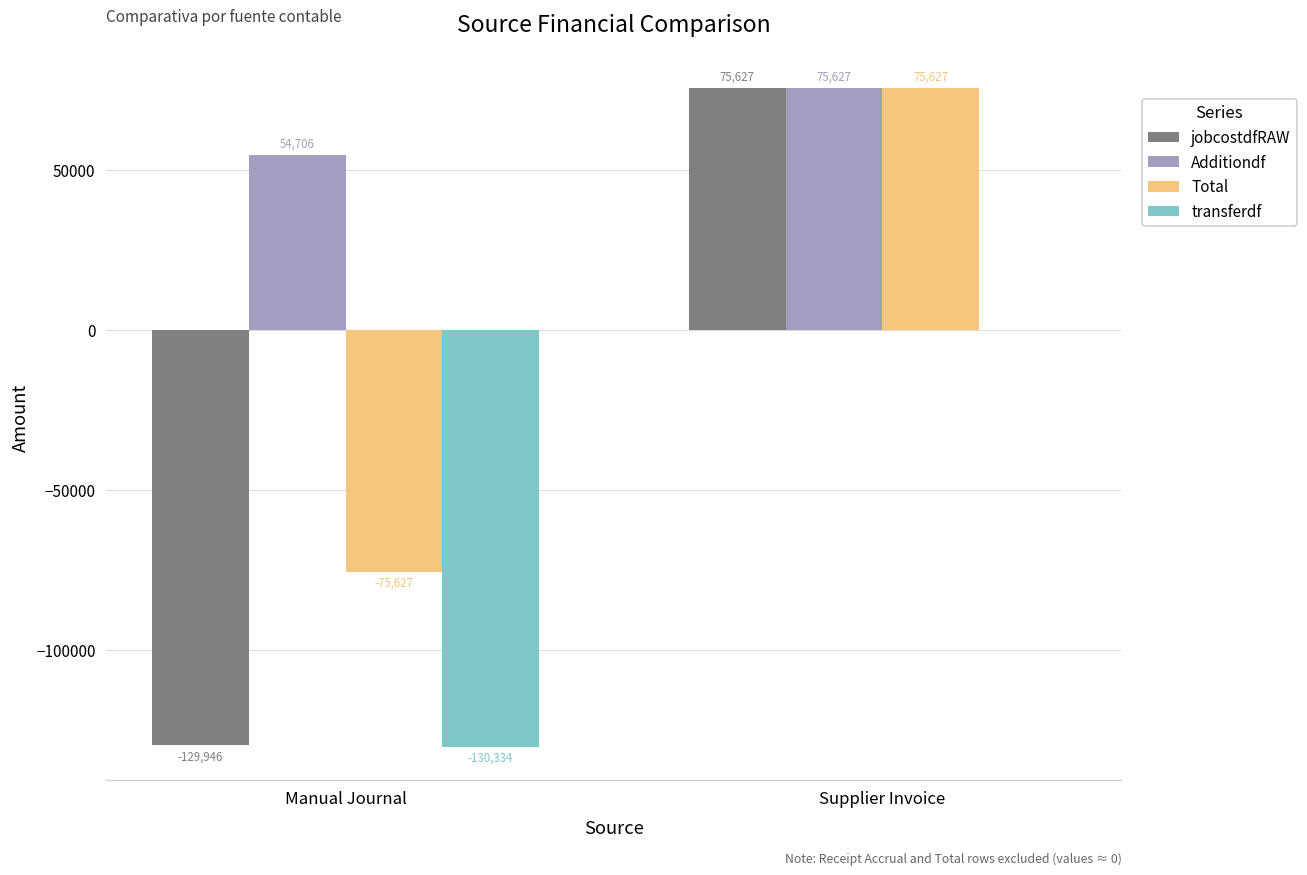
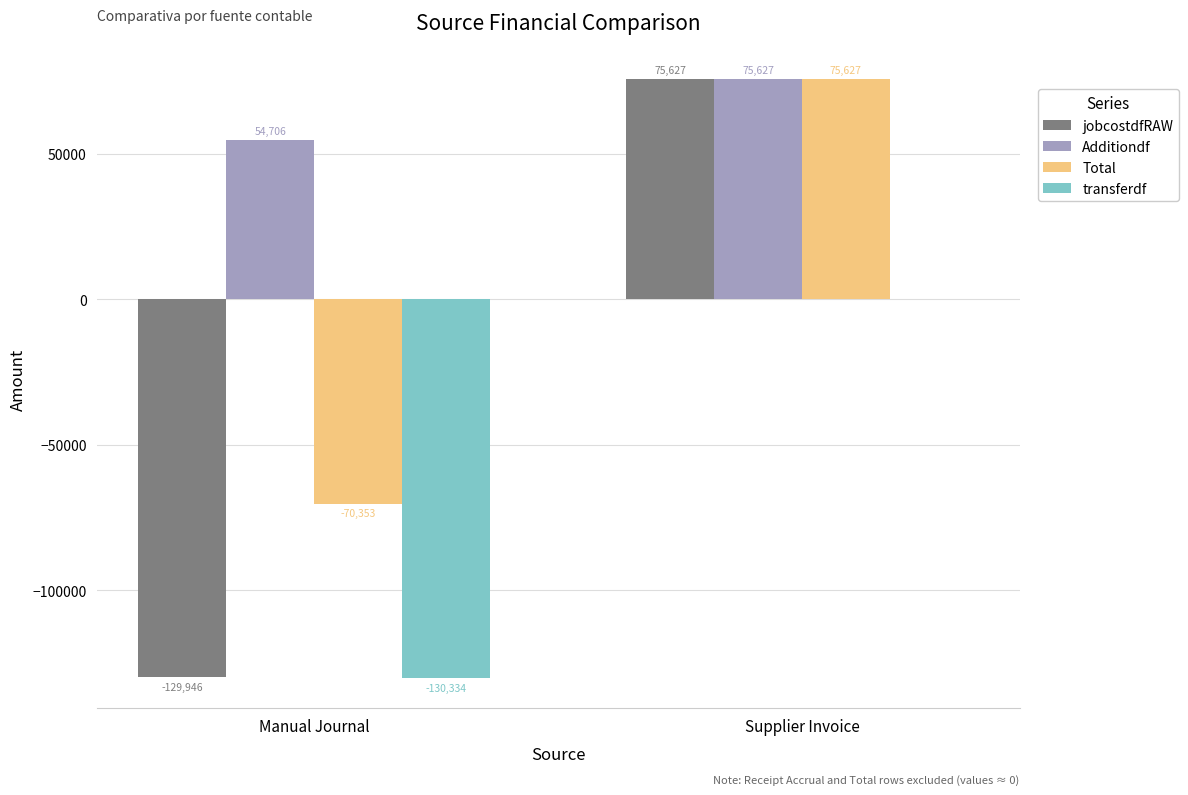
Total, Manual Journal: -75,627 -> -70,353
